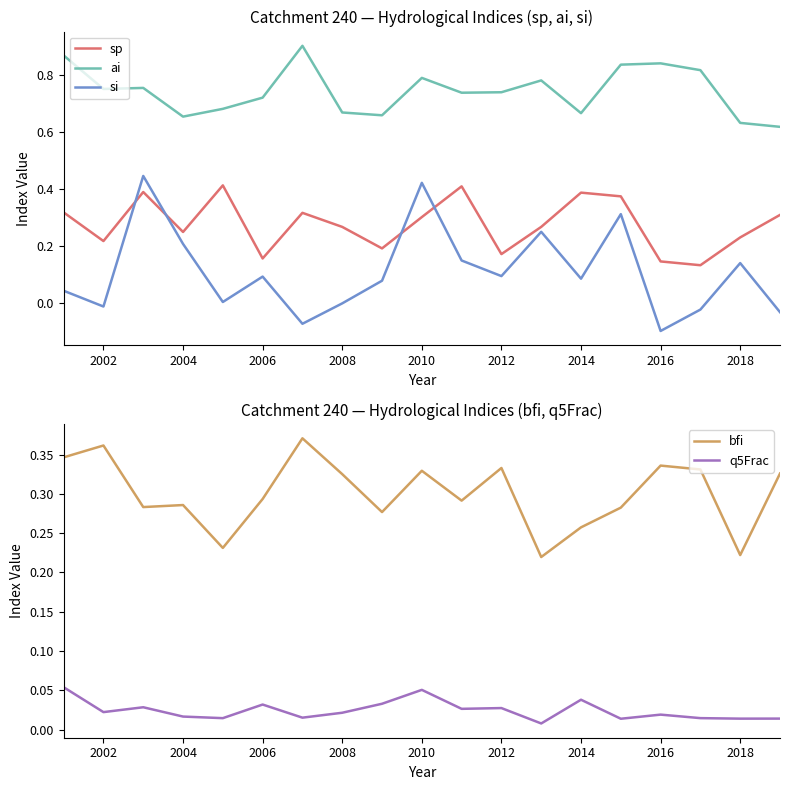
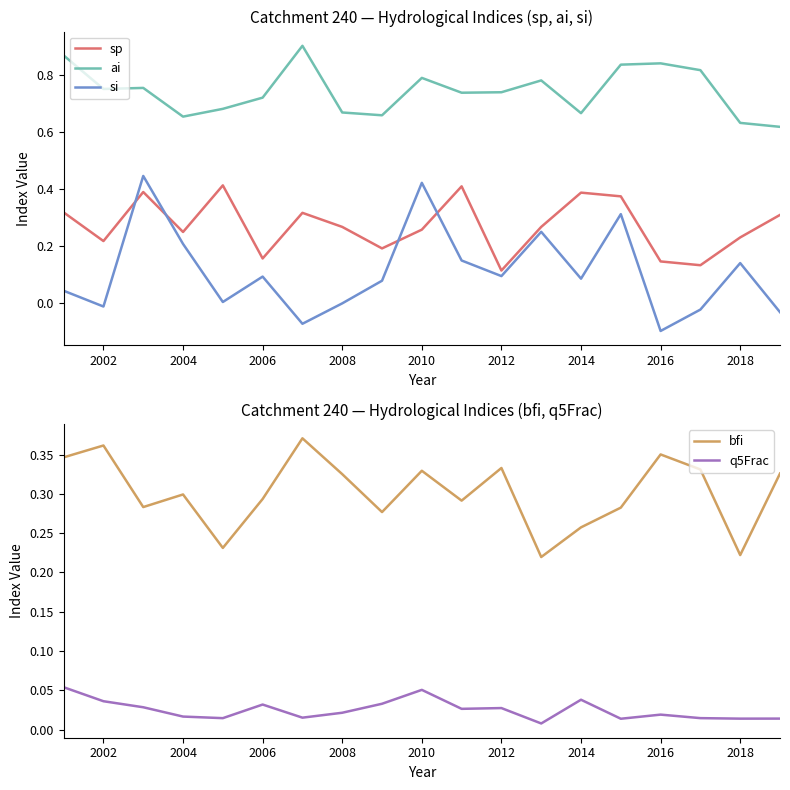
Catchment 240 — Hydrological Indices (sp, ai, si), sp, 2010: 0.30 -> 0.26
Catchment 240 — Hydrological Indices (sp, ai, si), sp, 2012: 0.17 -> 0.11
Catchment 240 — Hydrological Indices (bfi, q5Frac), q5Frac, 2002: 0.02 -> 0.04
Catchment 240 — Hydrological Indices (bfi, q5Frac), bfi, 2004: 0.29 -> 0.30
Catchment 240 — Hydrological Indices (bfi, q5Frac), bfi, 2016: 0.34 -> 0.35
